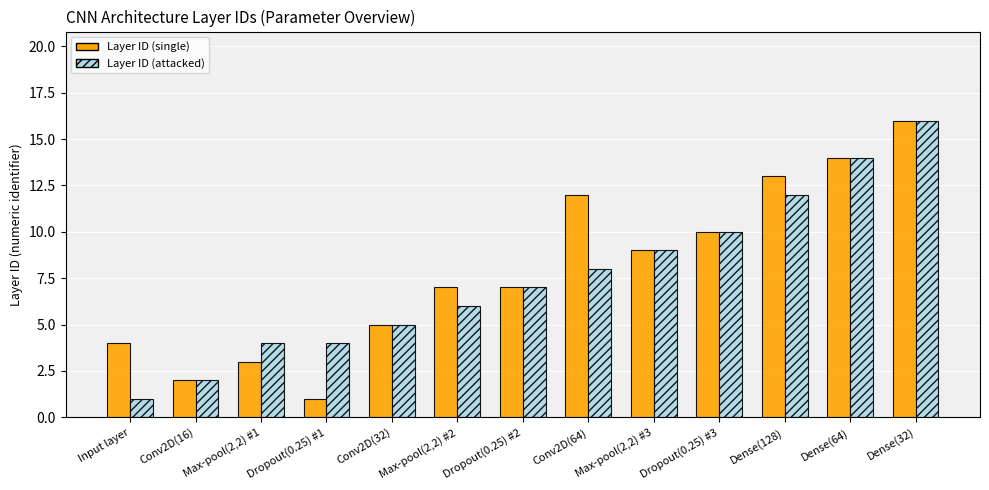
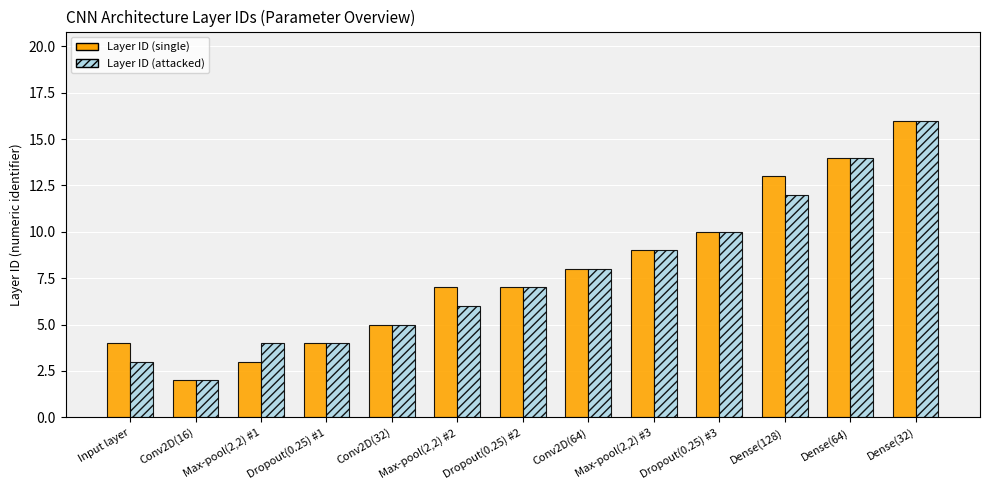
Layer ID (attacked), Input layer: 1 -> 3
Layer ID (single), Dropout(0.25) #1: 1 -> 4
Layer ID (single), Conv2D(64): 12 -> 8
